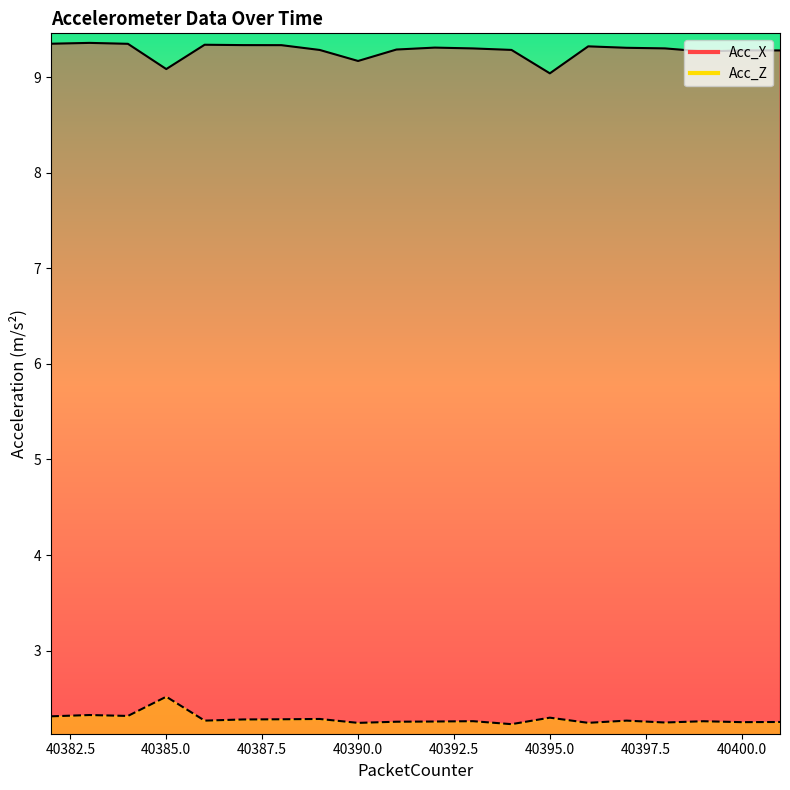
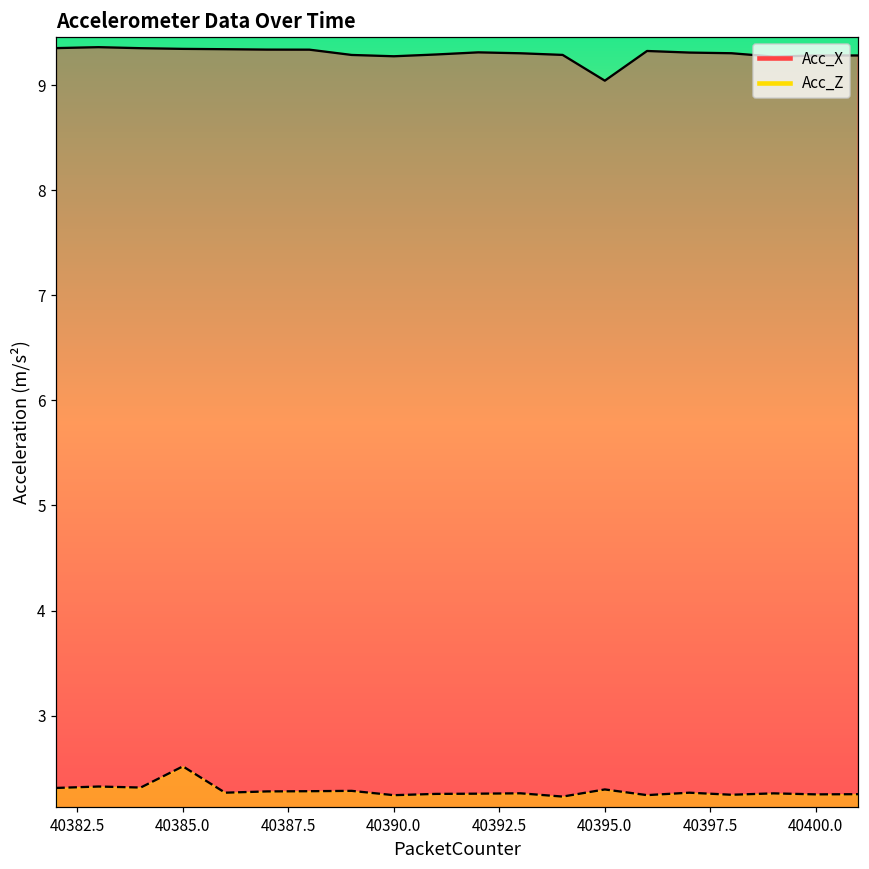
Acc_X, 40385.0: 9.1 -> 9.3
Acc_X, 40390.0: 9.2 -> 9.3
